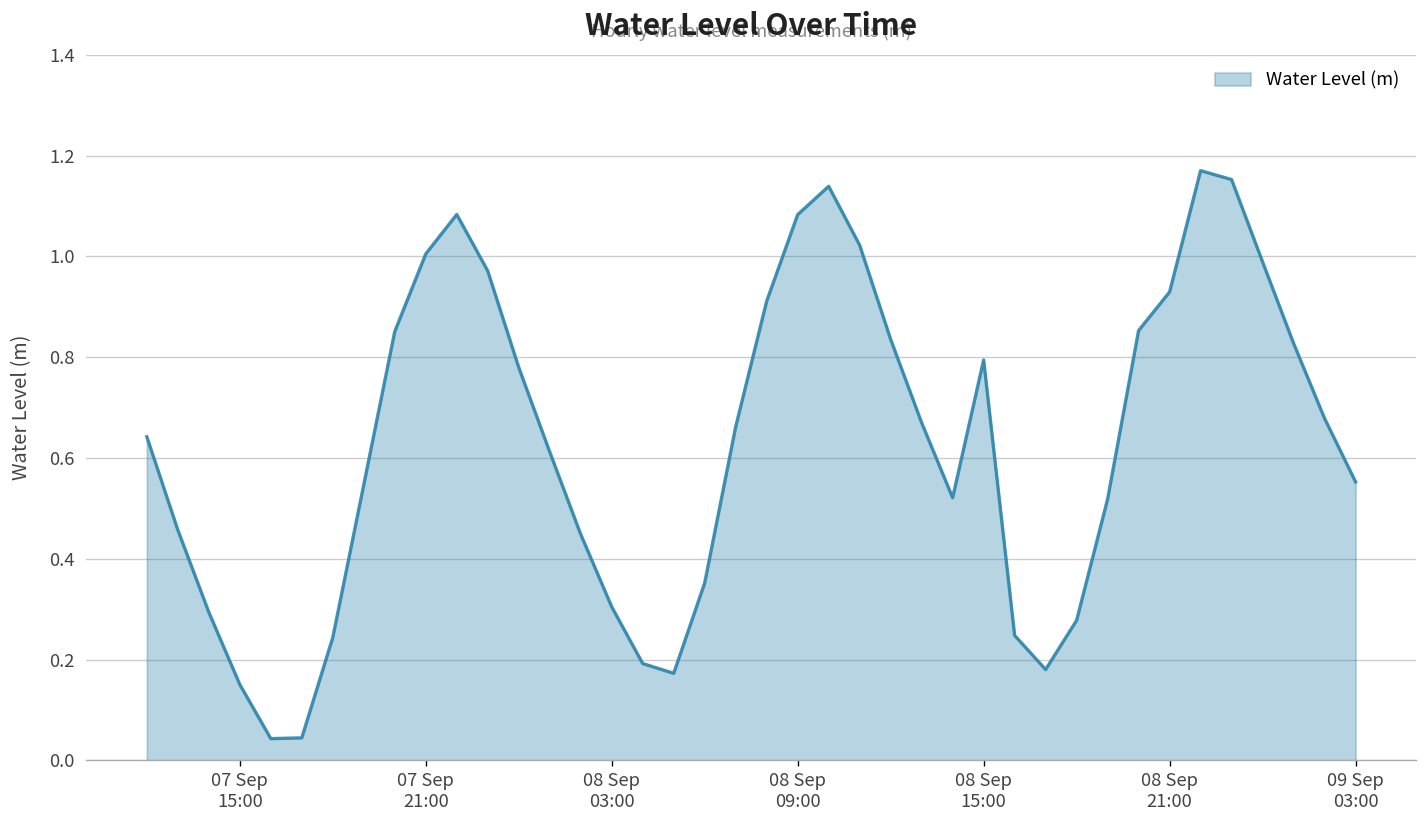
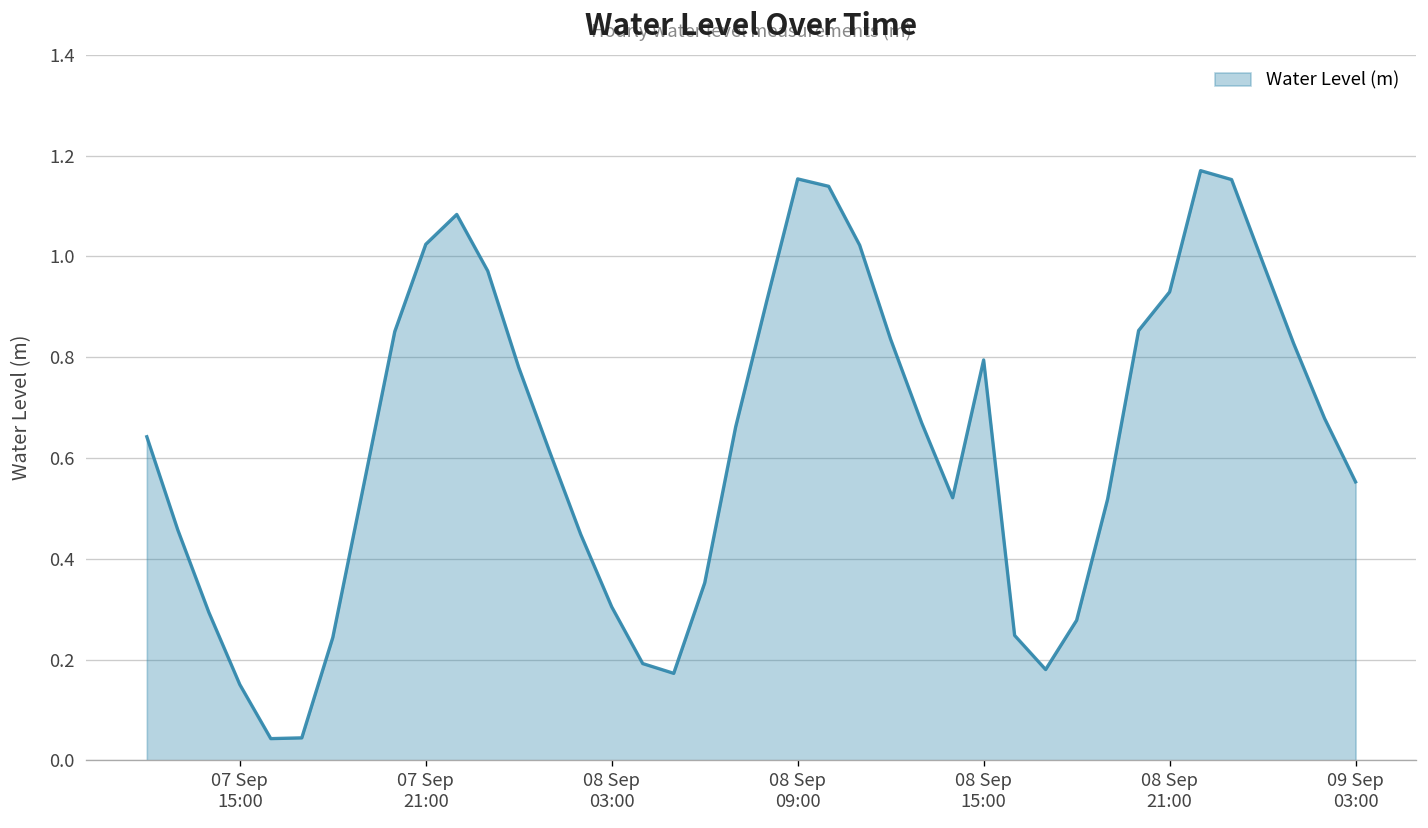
07 Sep 21:00: 1.00 -> 1.02
08 Sep 09:00: 1.08 -> 1.15
